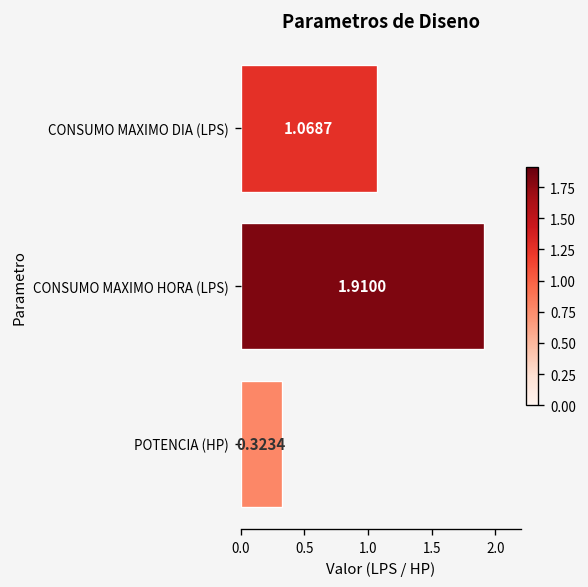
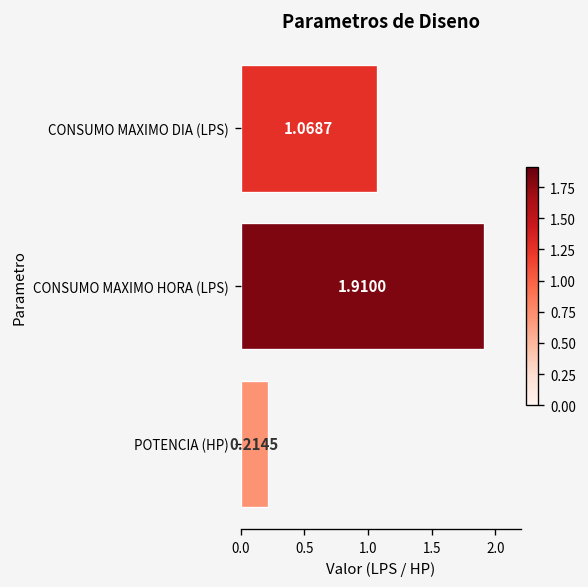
POTENCIA (HP): 0.3234 -> 0.2145
